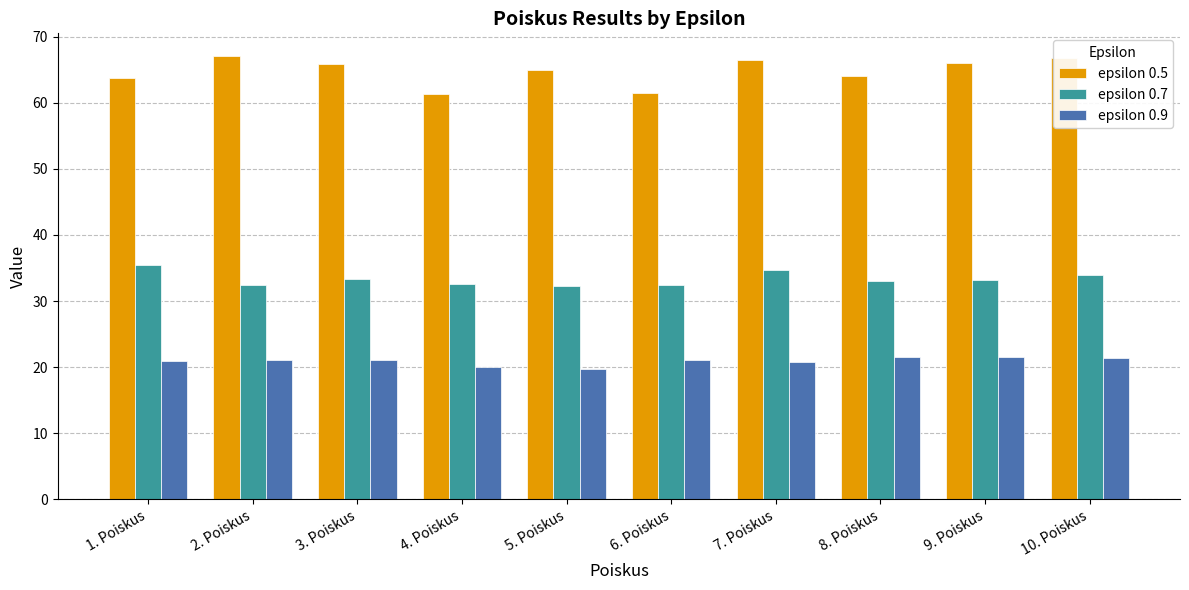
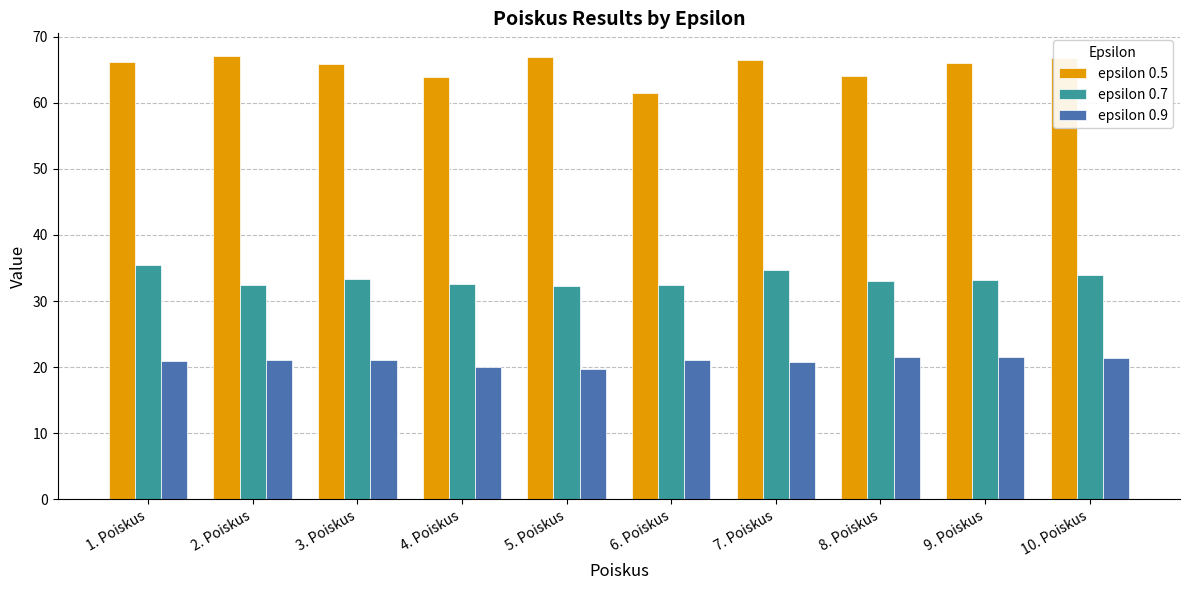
epsilon 0.5, 1. Poiskus: 64 -> 66
epsilon 0.5, 4. Poiskus: 61 -> 64
epsilon 0.5, 5. Poiskus: 65 -> 67
